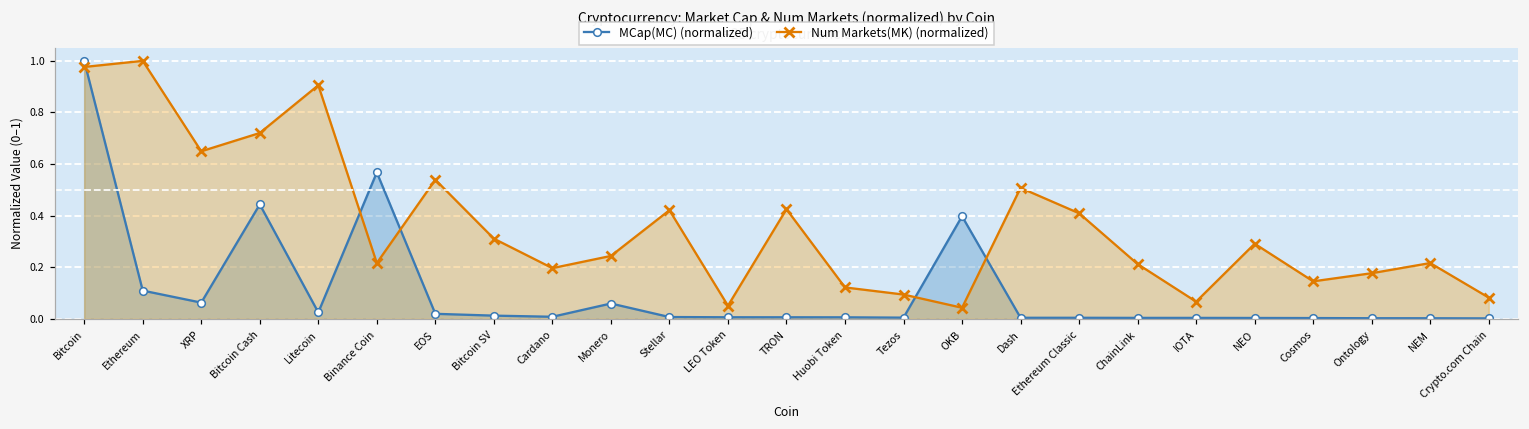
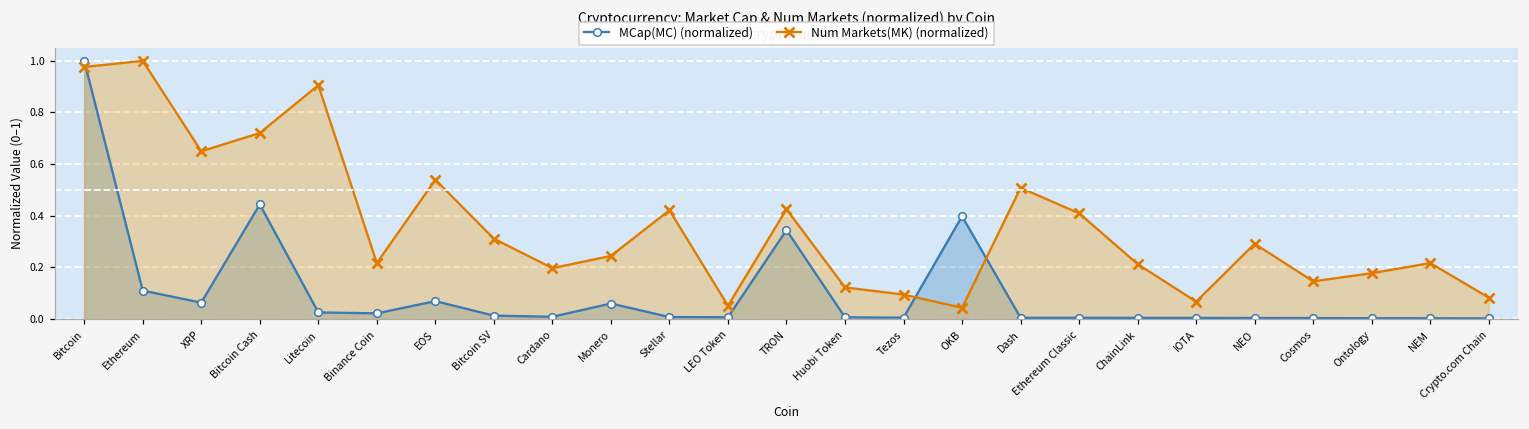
MCap(MC) (normalized), Binance Coin: 0.57 -> 0.02
MCap(MC) (normalized), EOS: 0.02 -> 0.07
MCap(MC) (normalized), TRON: 0.01 -> 0.34
